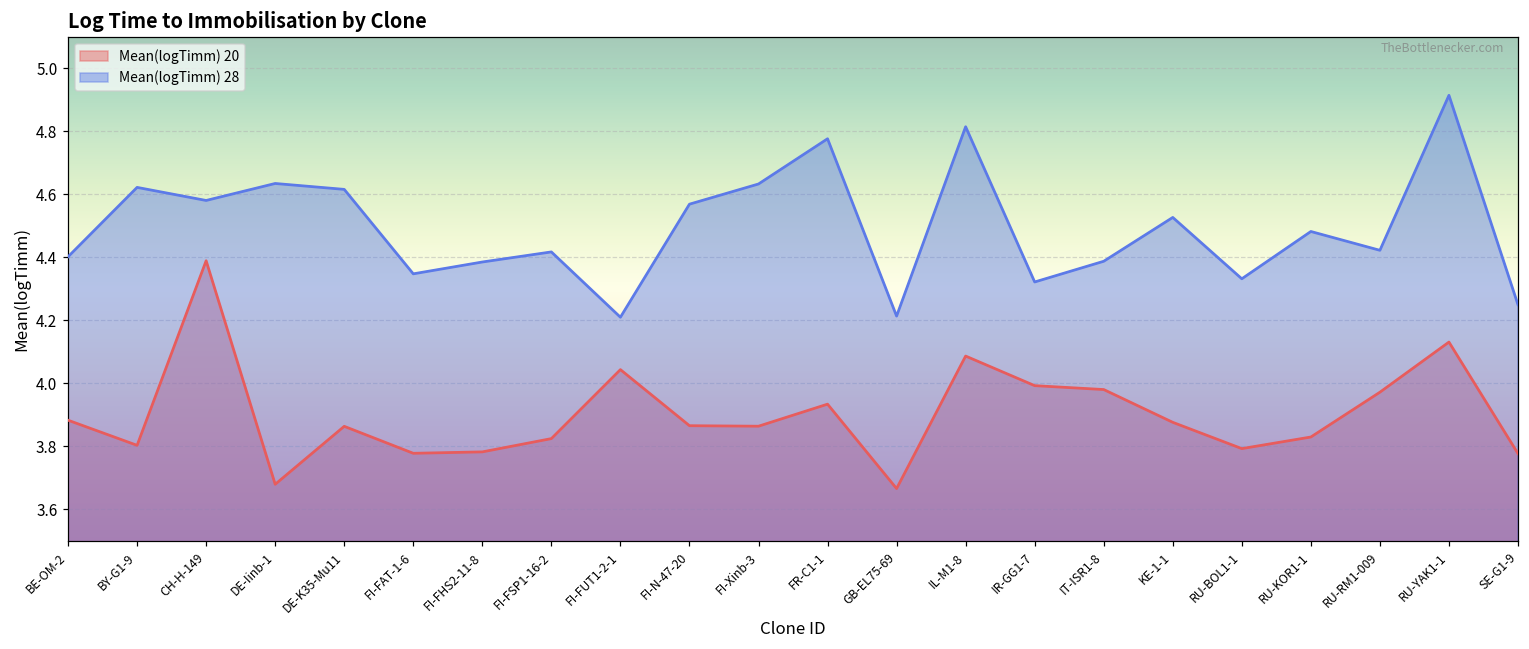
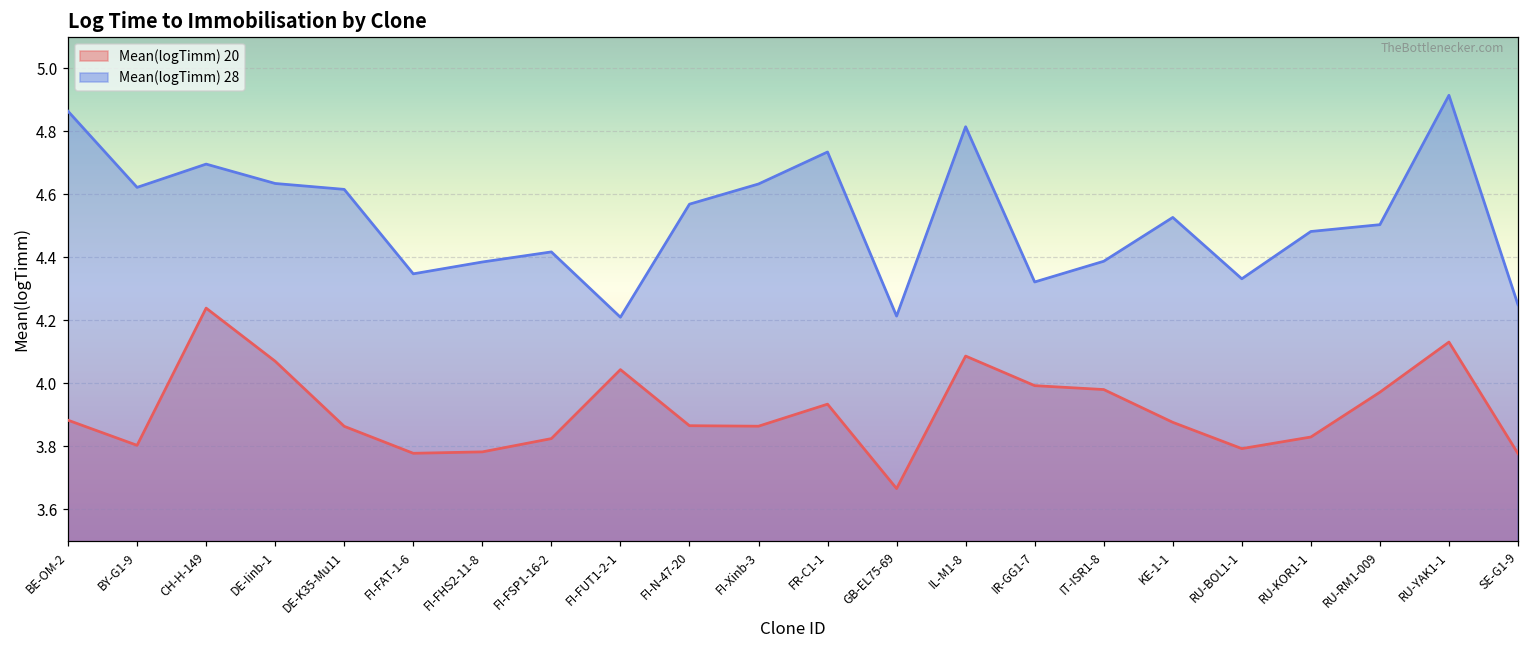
Mean(logTimm) 28, BE-OM-2: 4.40 -> 4.86
Mean(logTimm) 20, CH-H-149: 4.39 -> 4.24
Mean(logTimm) 28, CH-H-149: 4.58 -> 4.70
Mean(logTimm) 20, DE-Iinb-1: 3.68 -> 4.07
Mean(logTimm) 28, FR-C1-1: 4.78 -> 4.73
Mean(logTimm) 28, RU-RM1-009: 4.42 -> 4.50
